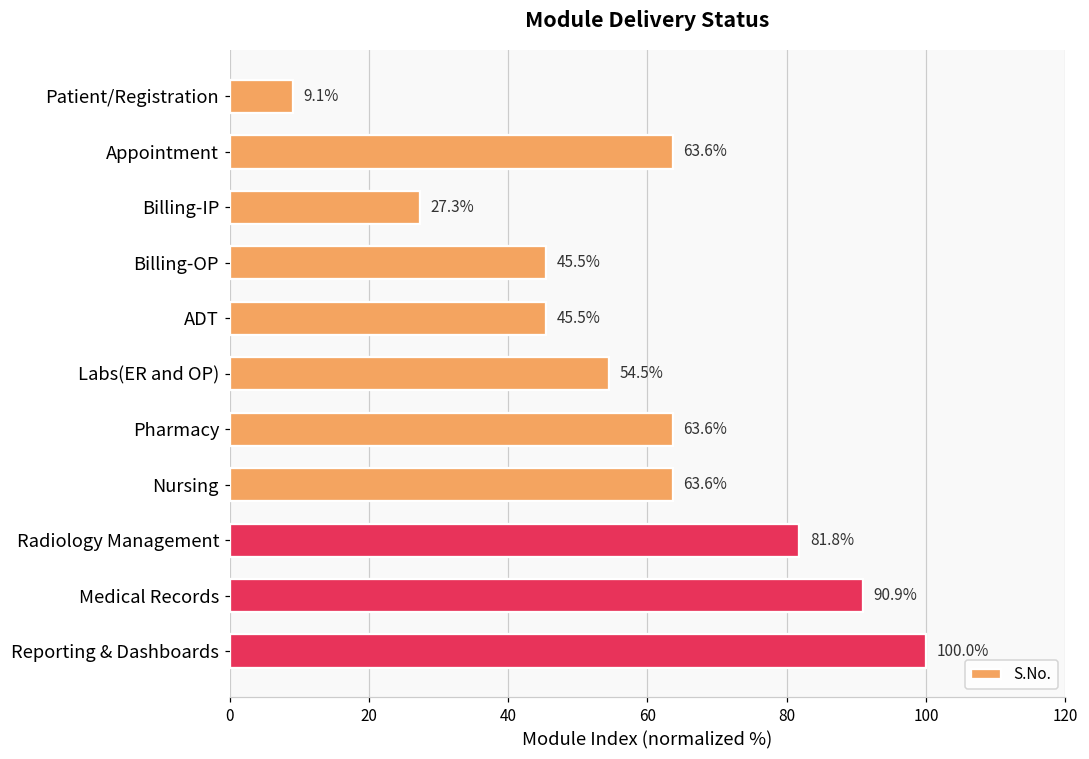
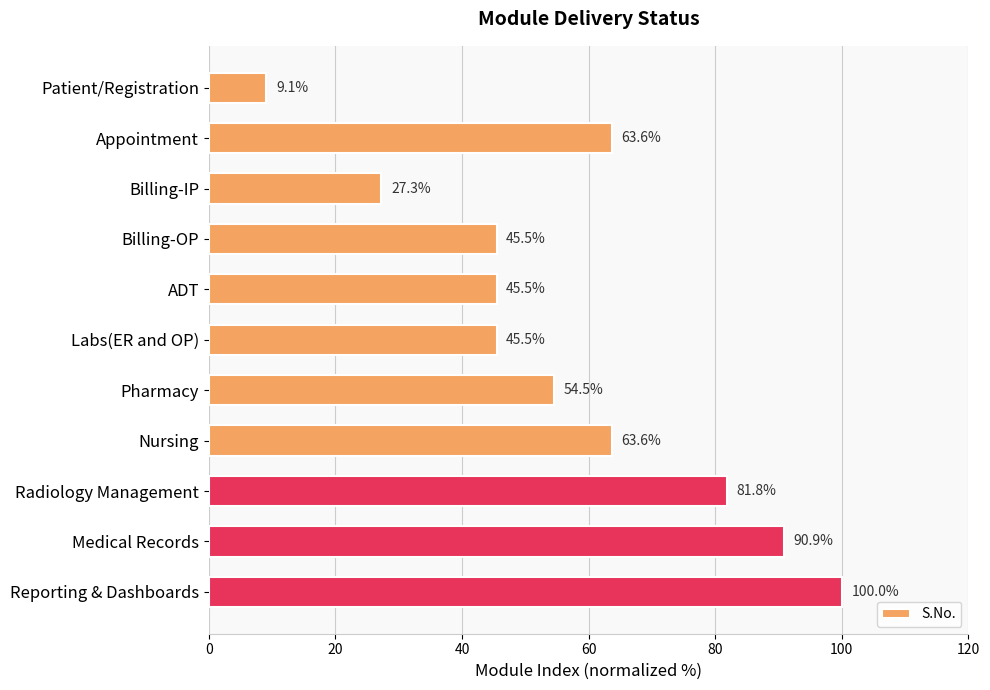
Labs(ER and OP): 54.5% -> 45.5%
Pharmacy: 63.6% -> 54.5%
